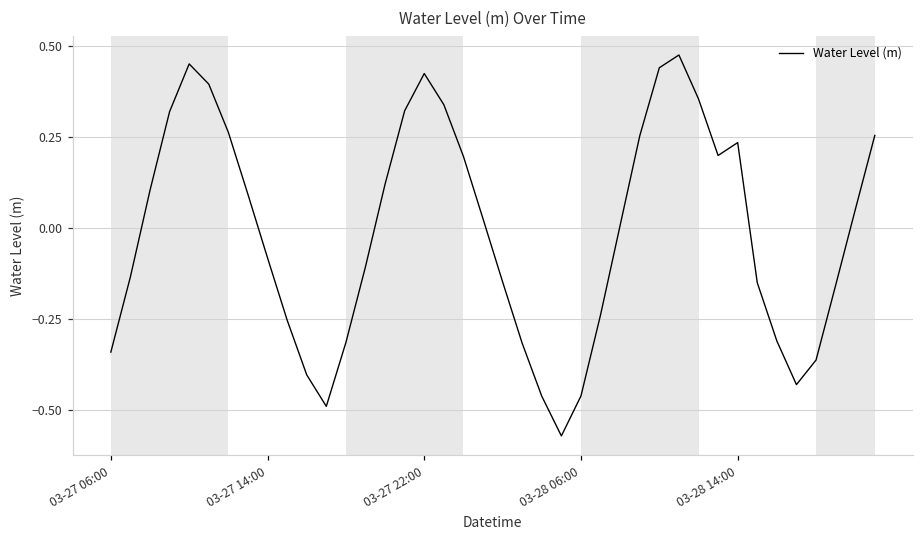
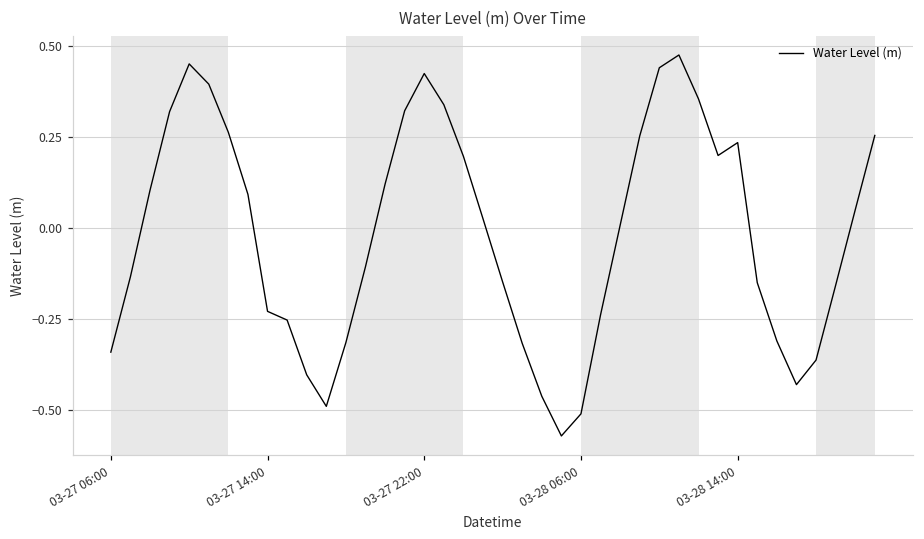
03-27 14:00: -0.08 -> -0.23
03-28 06:00: -0.46 -> -0.51
